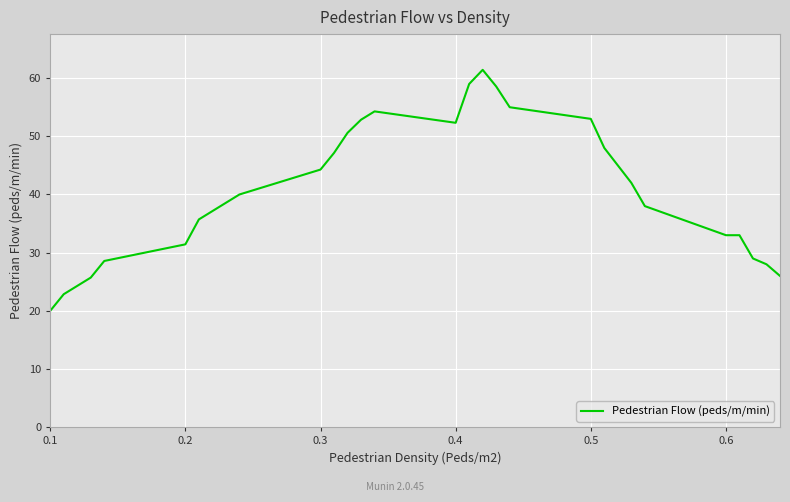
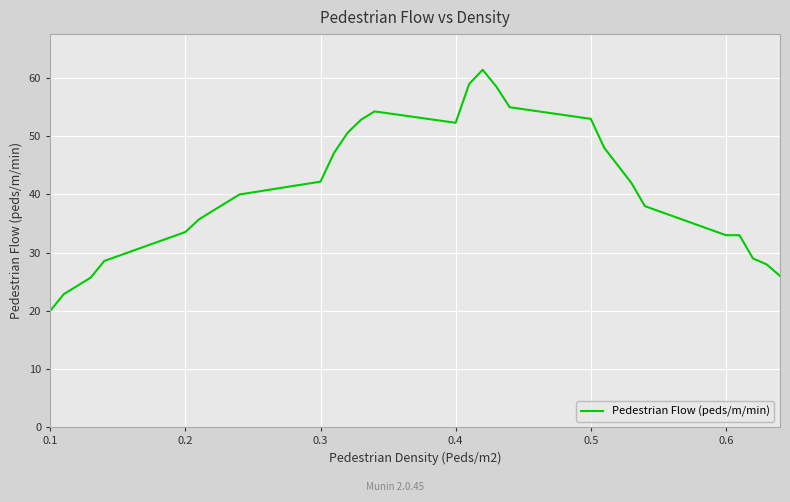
0.2: 31 -> 34
0.3: 44 -> 42
